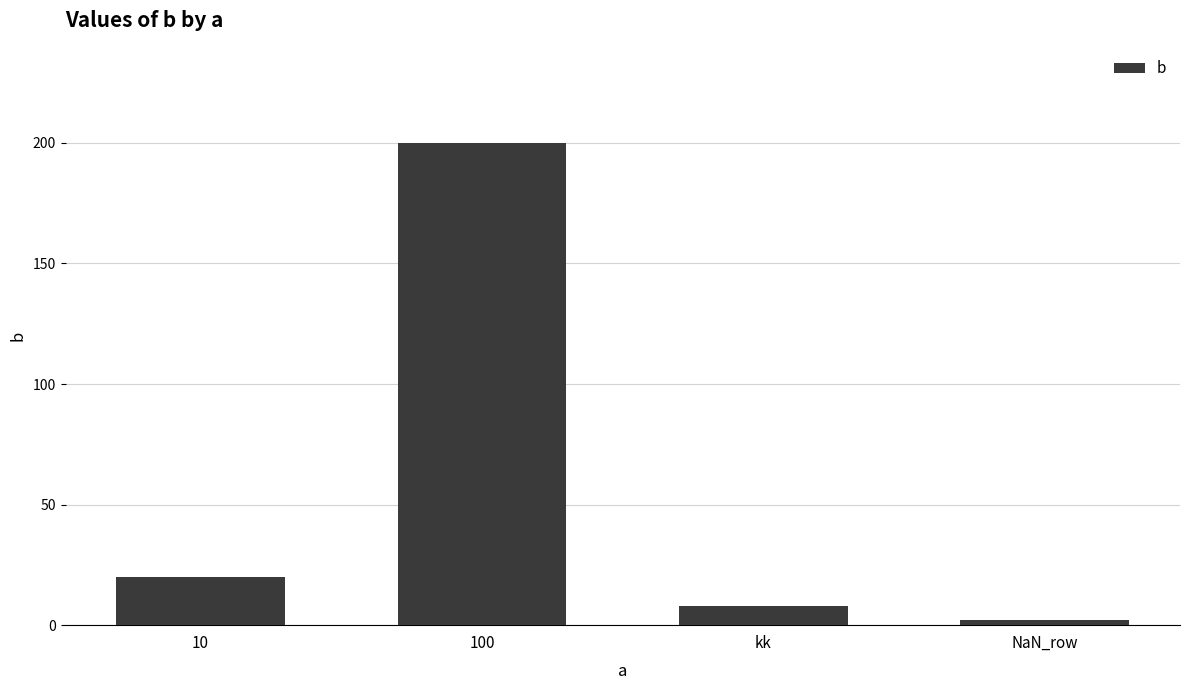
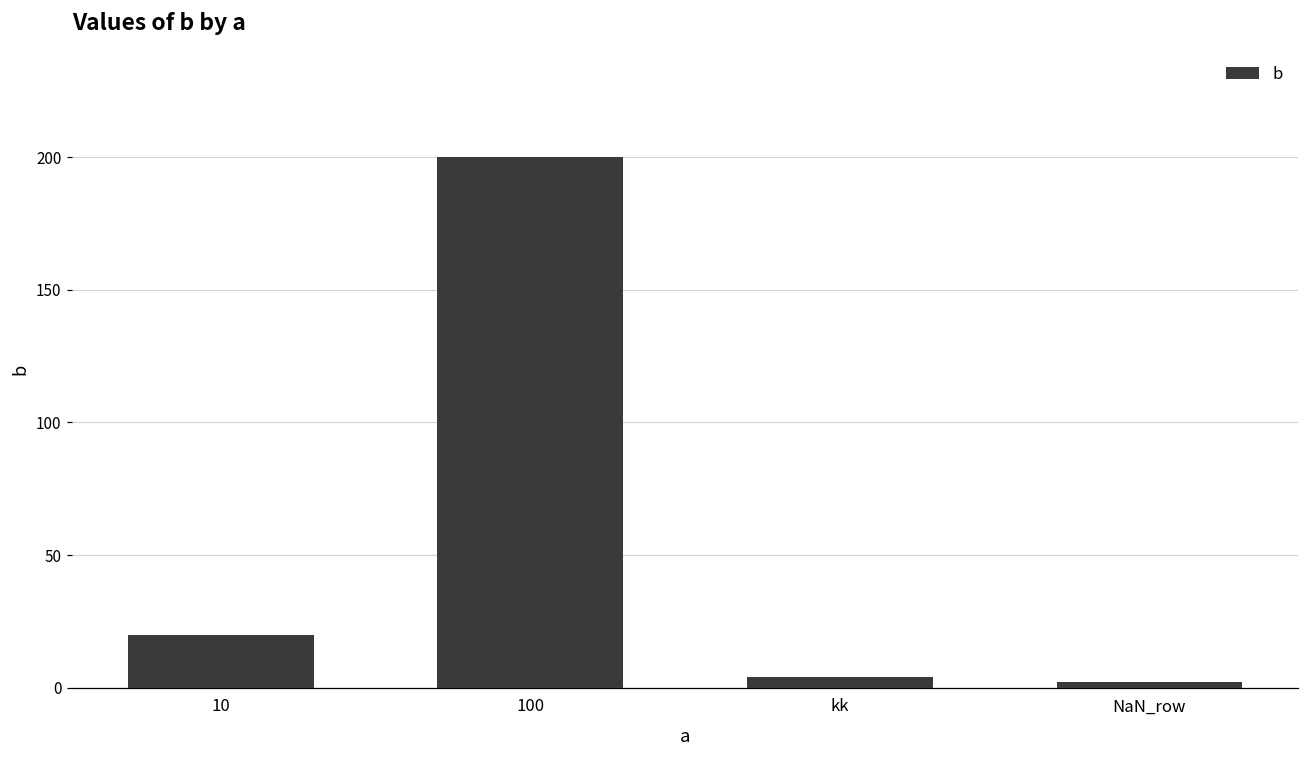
kk: 8 -> 4
